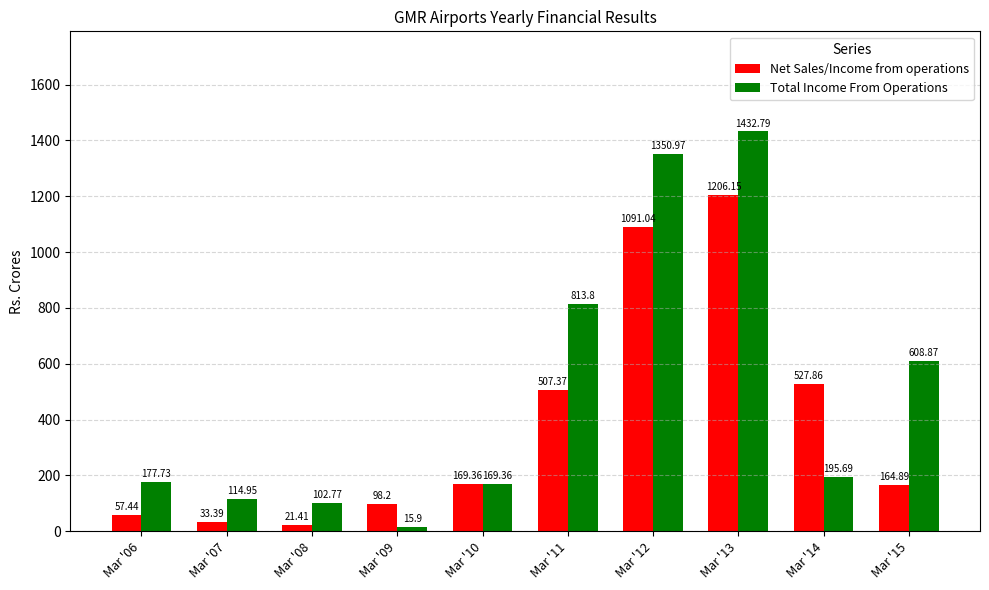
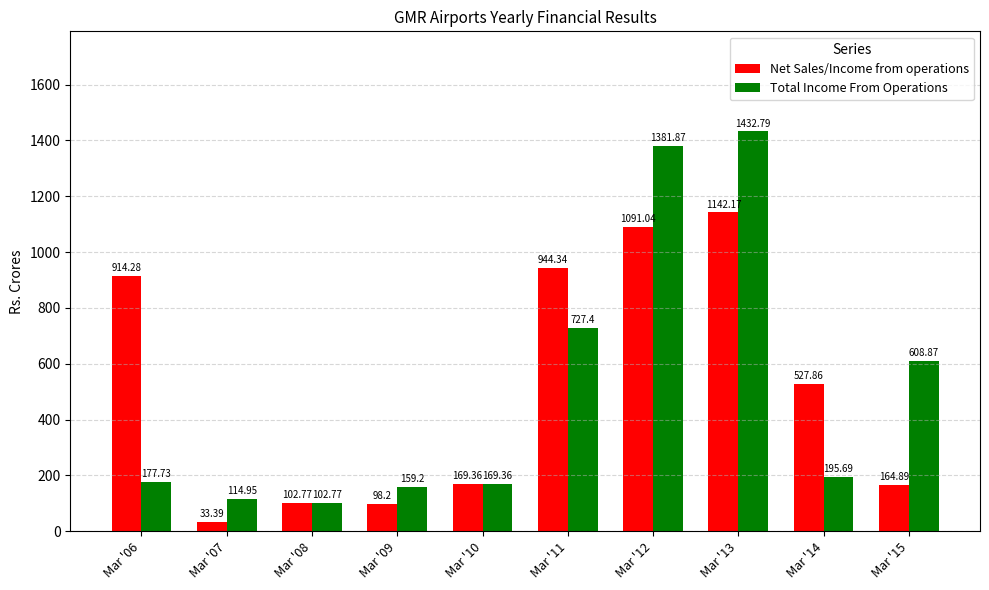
Net Sales/Income from operations, Mar '06: 57.44 -> 914.28
Net Sales/Income from operations, Mar '08: 21.41 -> 102.77
Total Income From Operations, Mar '09: 15.9 -> 159.2
Net Sales/Income from operations, Mar '11: 507.37 -> 944.34
Total Income From Operations, Mar '11: 813.8 -> 727.4
Total Income From Operations, Mar '12: 1350.97 -> 1381.87
Net Sales/Income from operations, Mar '13: 1206.15 -> 1142.17
